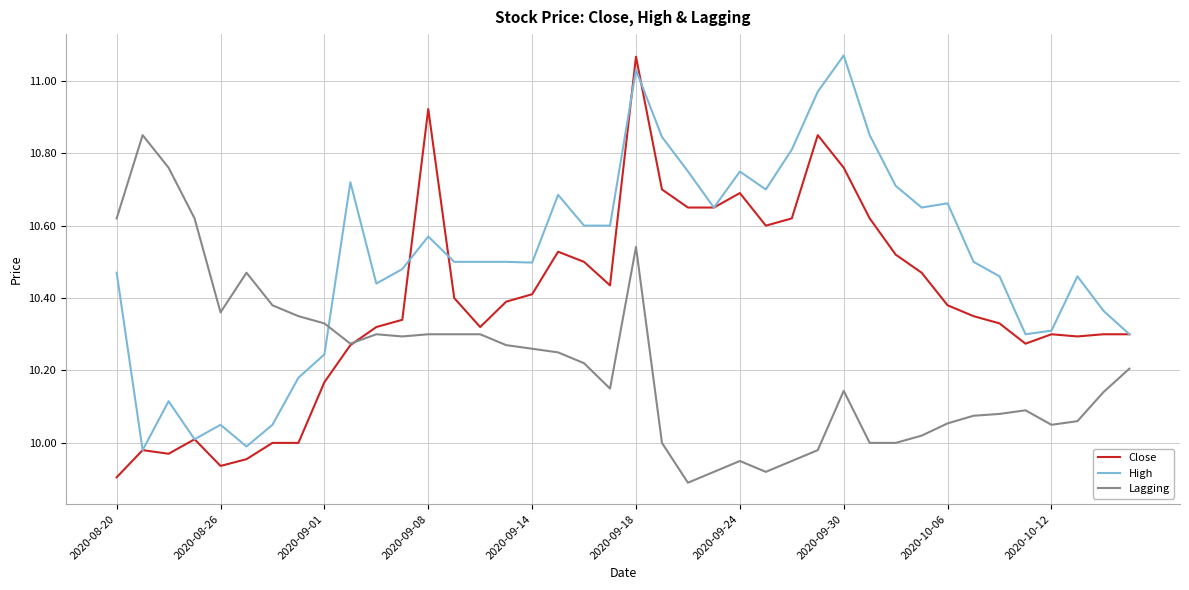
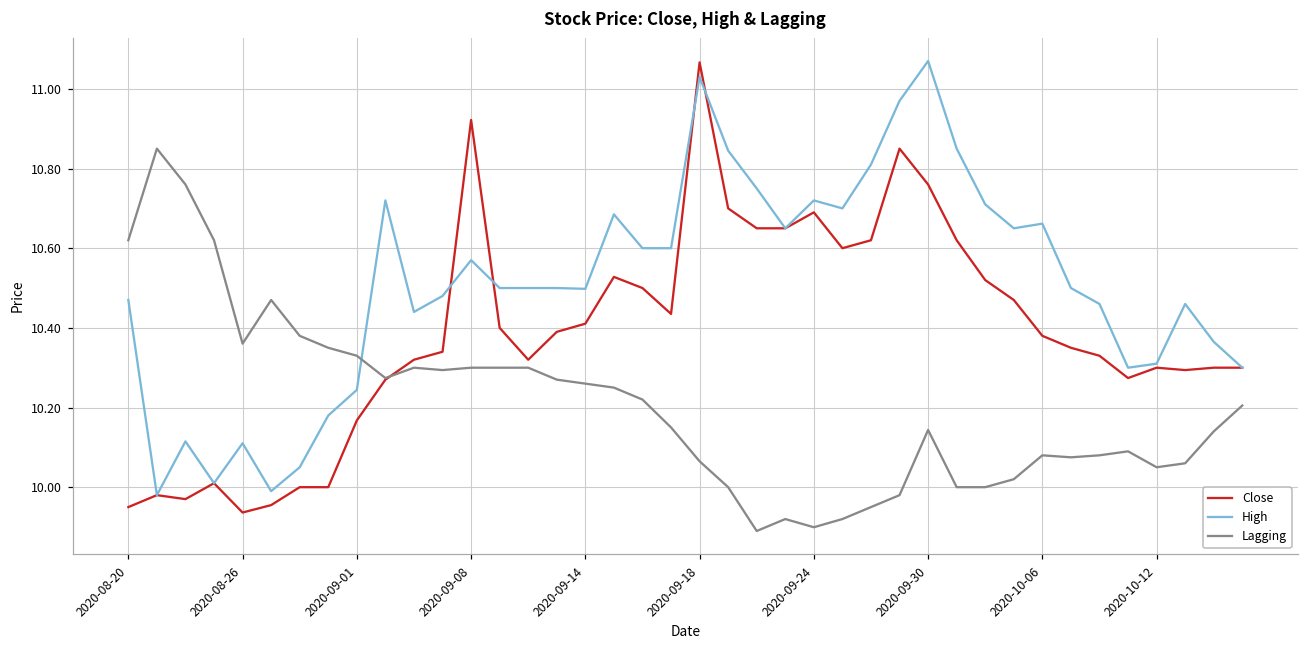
Close, 2020-08-20: 9.90 -> 9.95
High, 2020-08-26: 10.05 -> 10.11
Lagging, 2020-09-18: 10.54 -> 10.06
High, 2020-09-24: 10.75 -> 10.72
Lagging, 2020-09-24: 9.95 -> 9.90
Lagging, 2020-10-06: 10.05 -> 10.08
